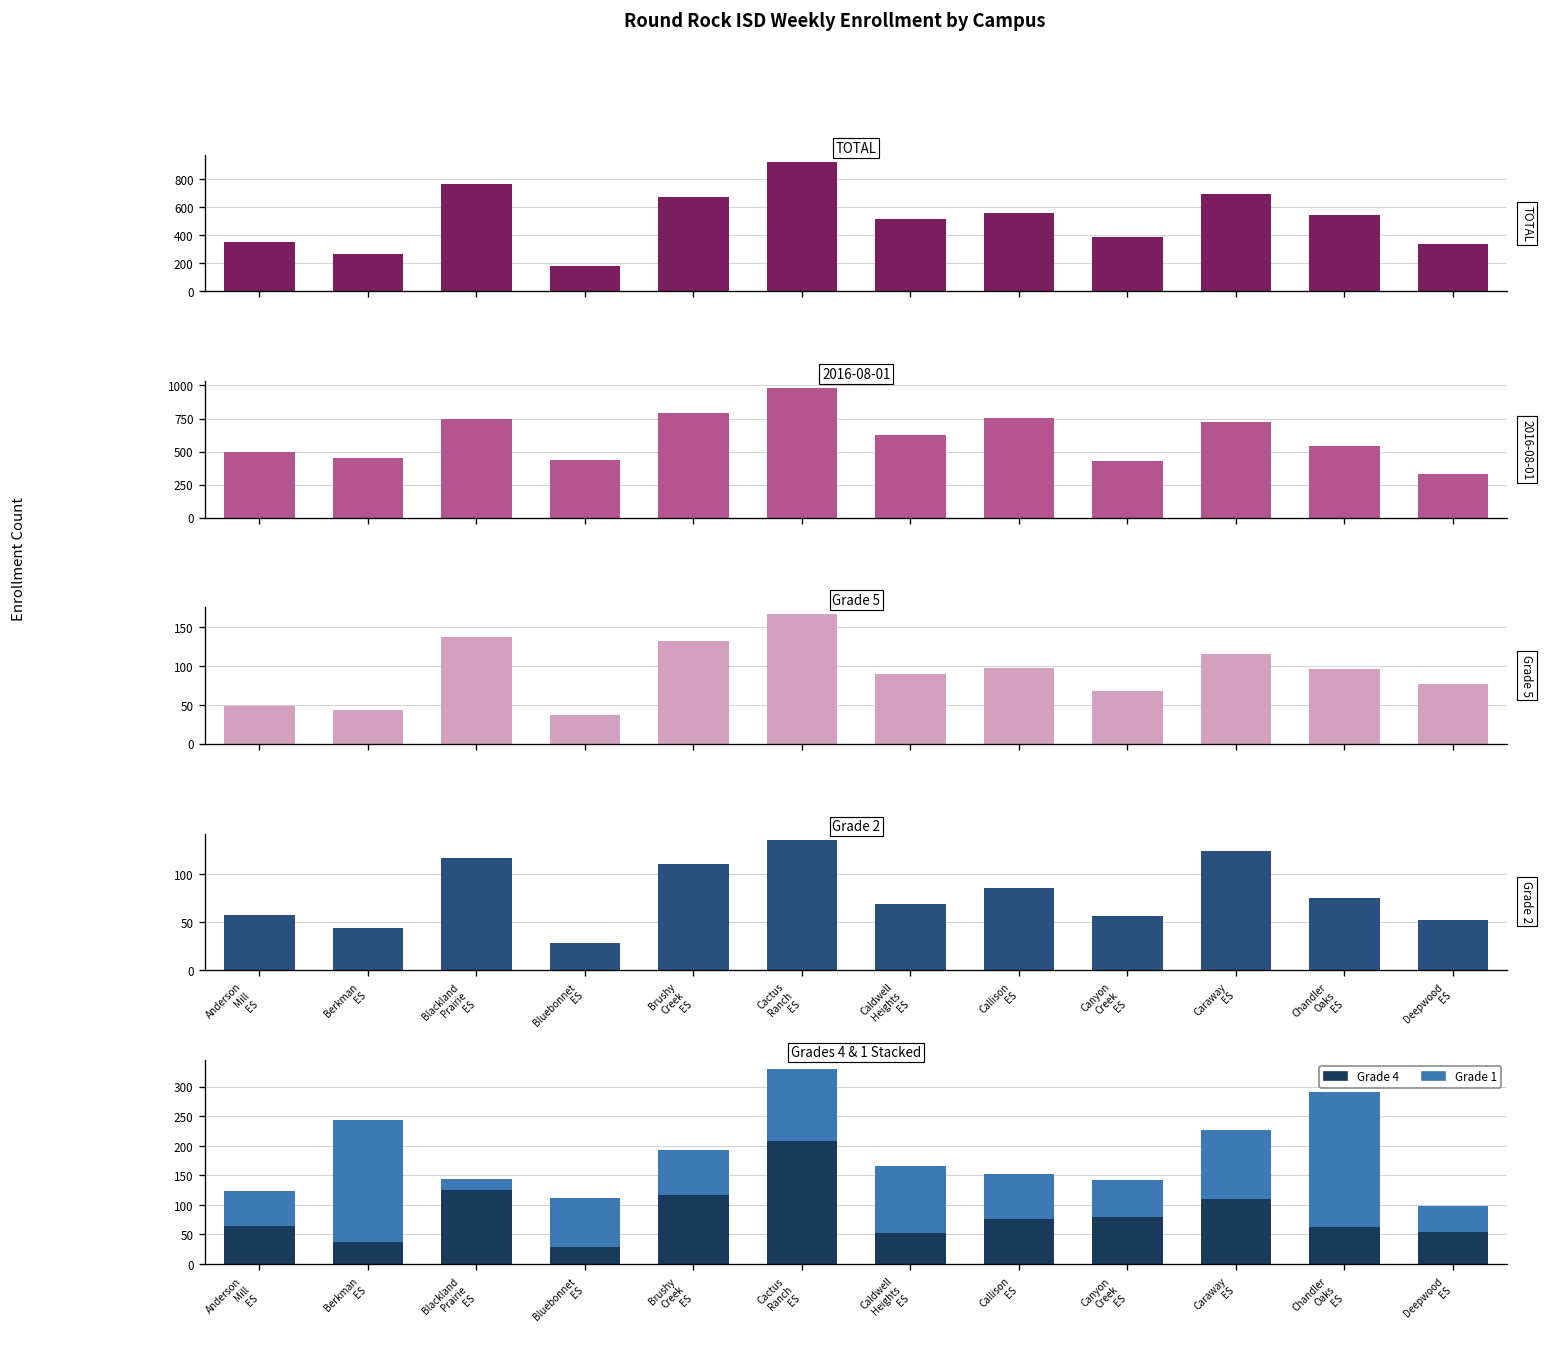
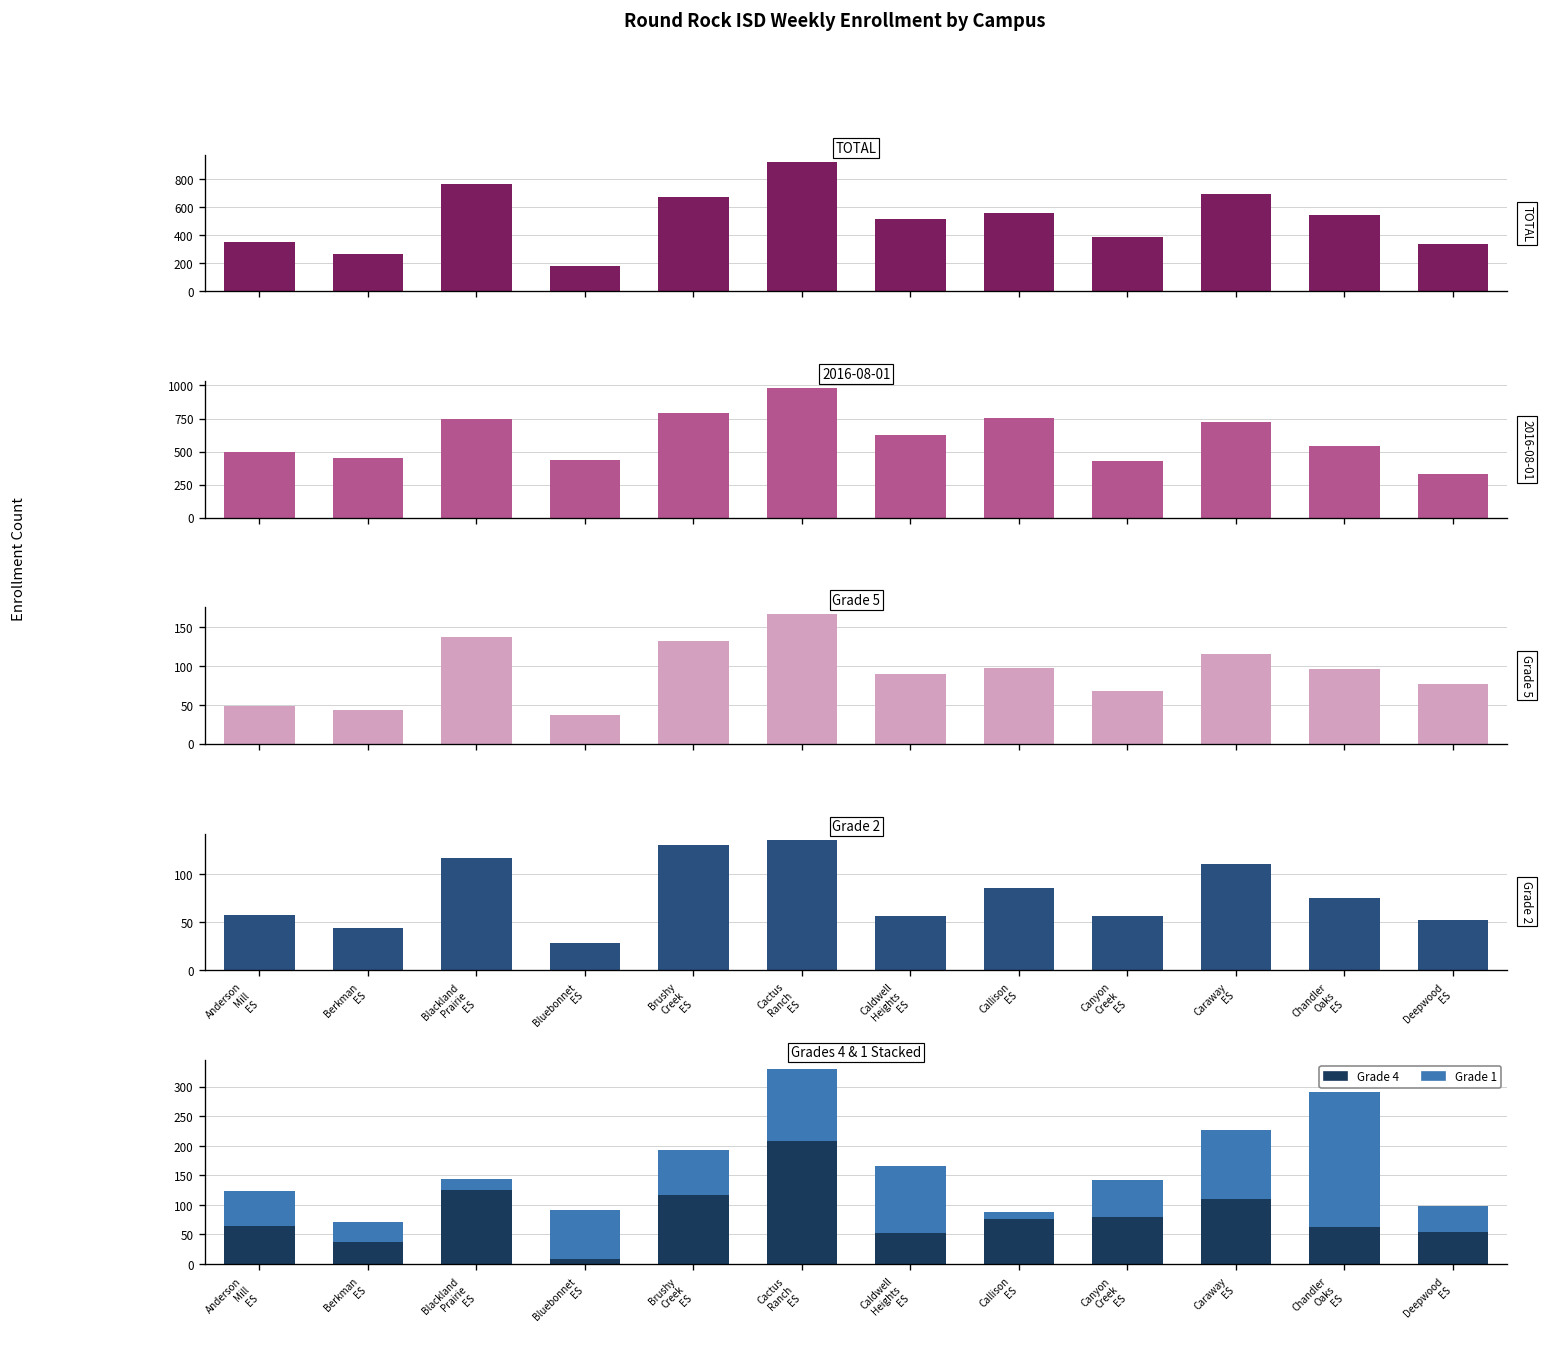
Grade 2, Brushy Creek ES: 110 -> 130
Grade 2, Caldwell Heights ES: 70 -> 60
Grade 2, Caraway ES: 130 -> 110
Grades 4 & 1 Stacked, Grade 1, Berkman ES: 210 -> 30
Grades 4 & 1 Stacked, Grade 4, Bluebonnet ES: 30 -> 10
Grades 4 & 1 Stacked, Grade 1, Callison ES: 80 -> 10
